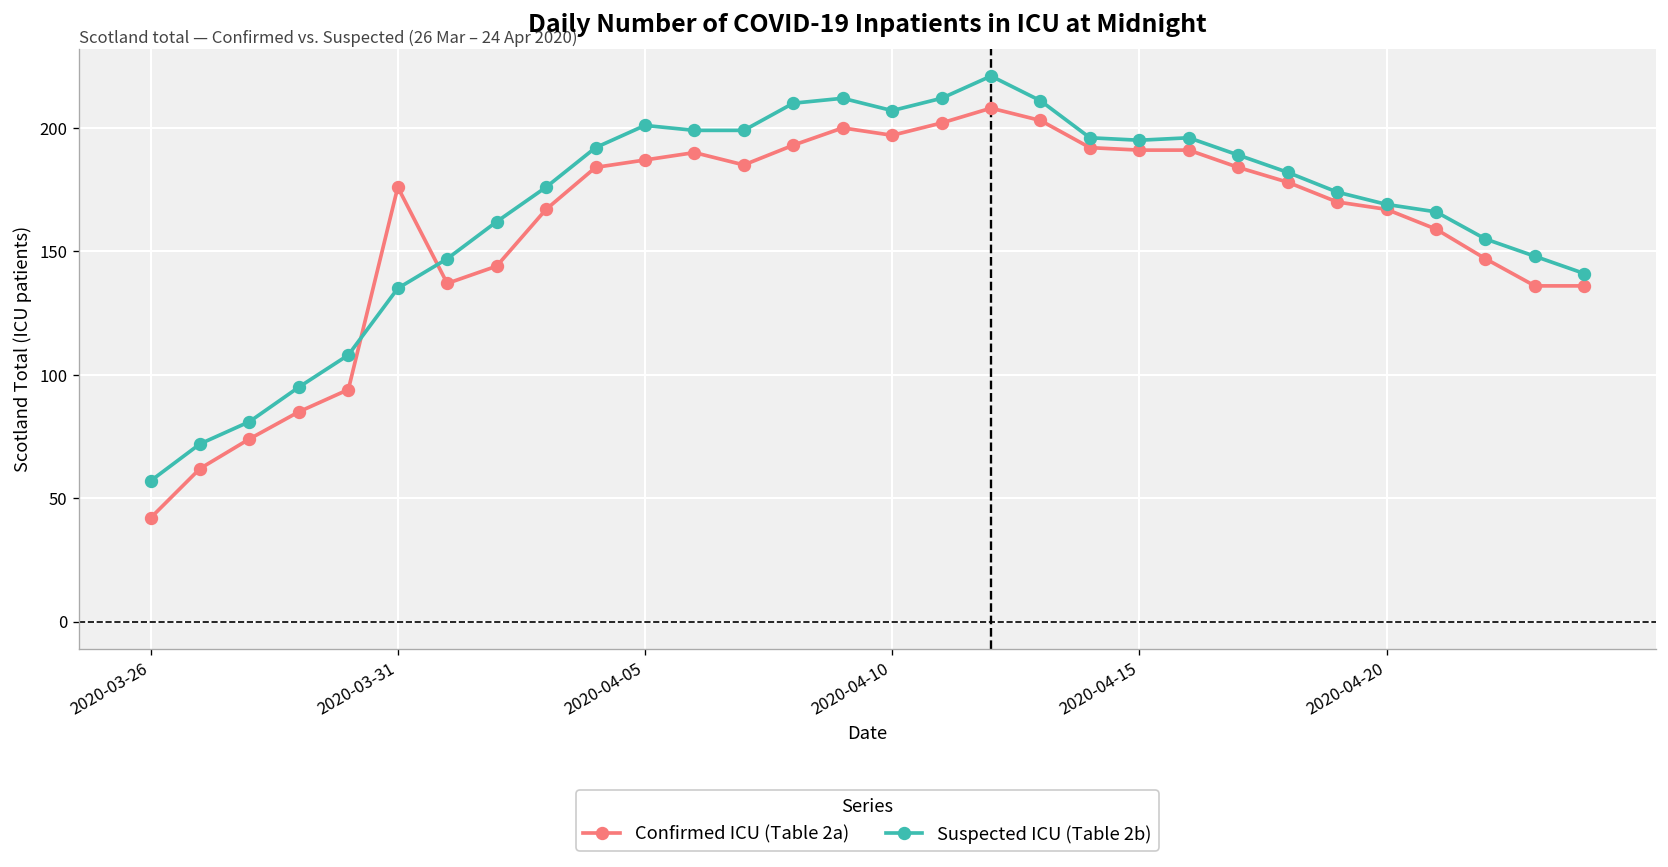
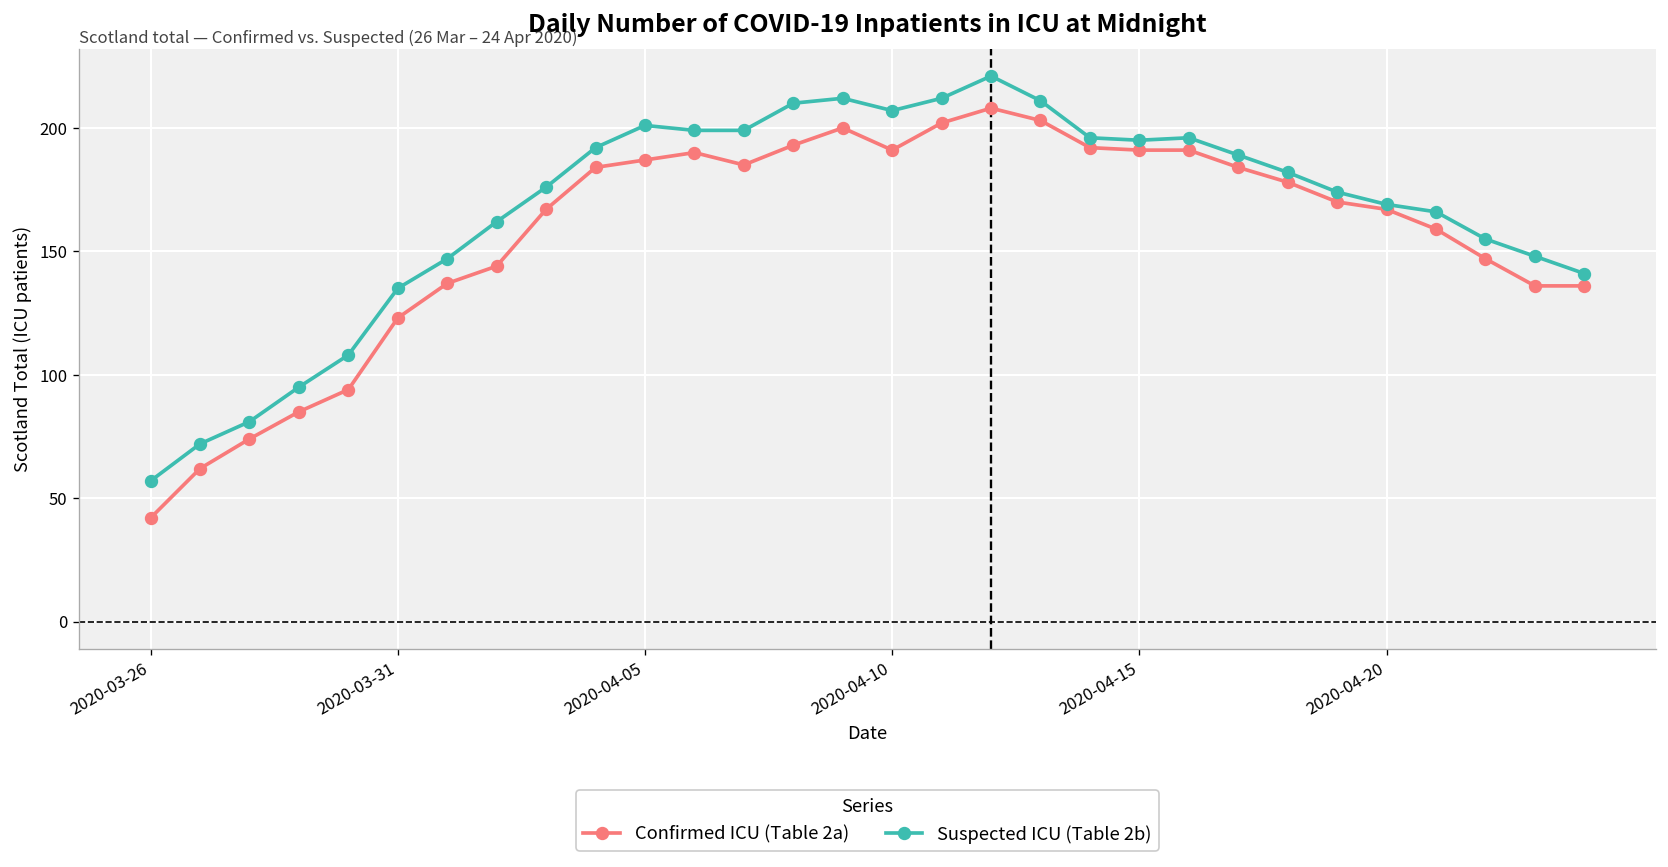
Confirmed ICU (Table 2a), 2020-03-31: 176 -> 123
Confirmed ICU (Table 2a), 2020-04-10: 197 -> 191
